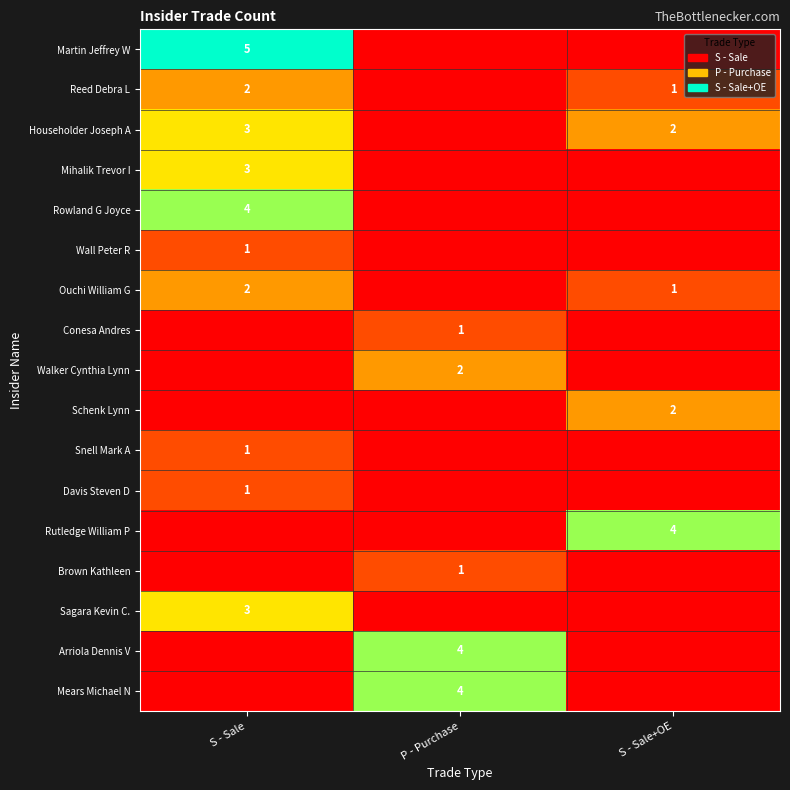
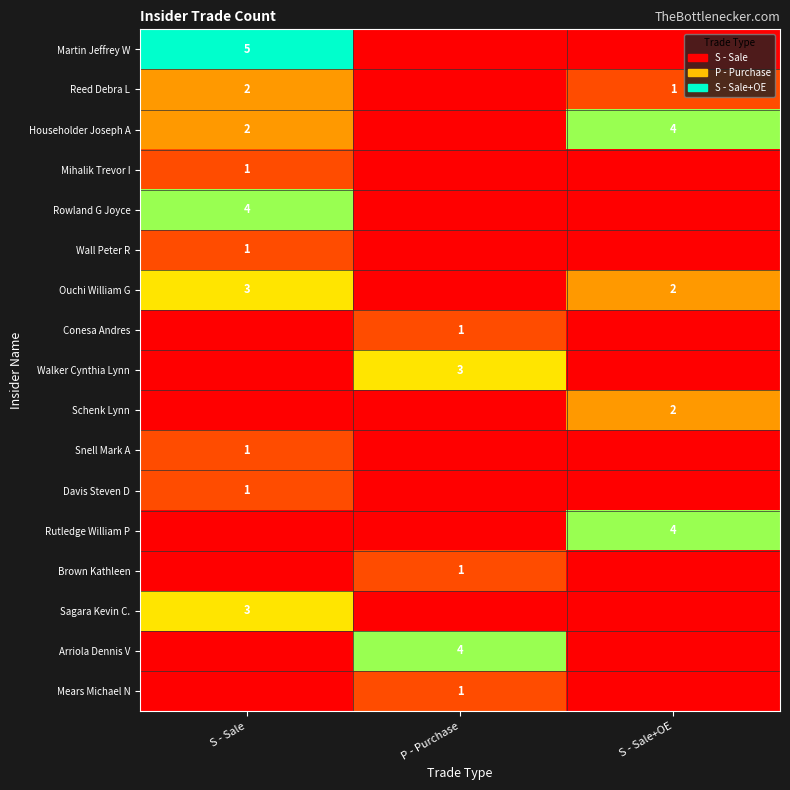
Householder Joseph A, S - Sale: 3 -> 2
Householder Joseph A, S - Sale+OE: 2 -> 4
Mihalik Trevor I, S - Sale: 3 -> 1
Ouchi William G, S - Sale: 2 -> 3
Ouchi William G, S - Sale+OE: 1 -> 2
Walker Cynthia Lynn, P - Purchase: 2 -> 3
Mears Michael N, P - Purchase: 4 -> 1
